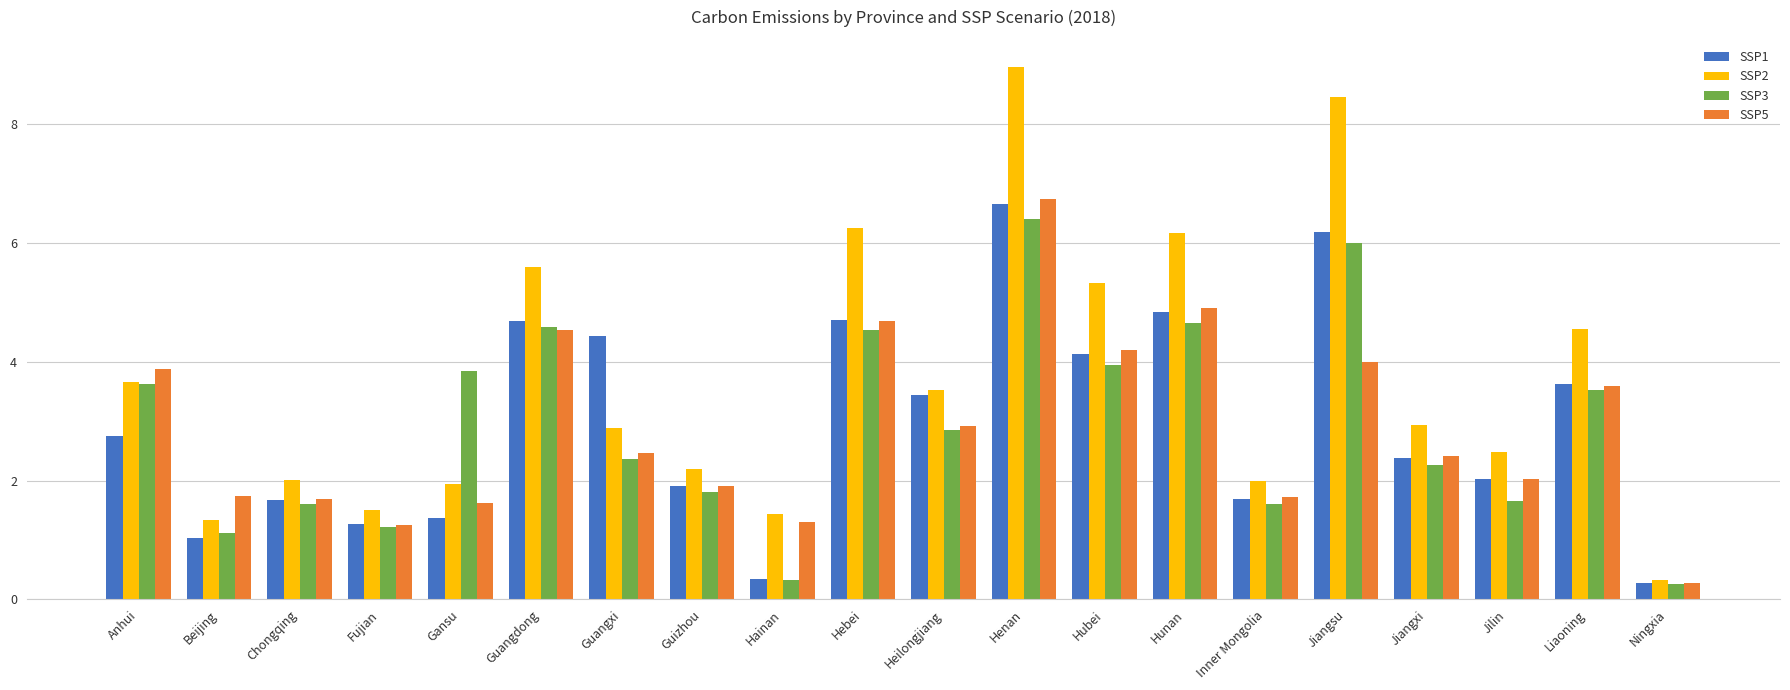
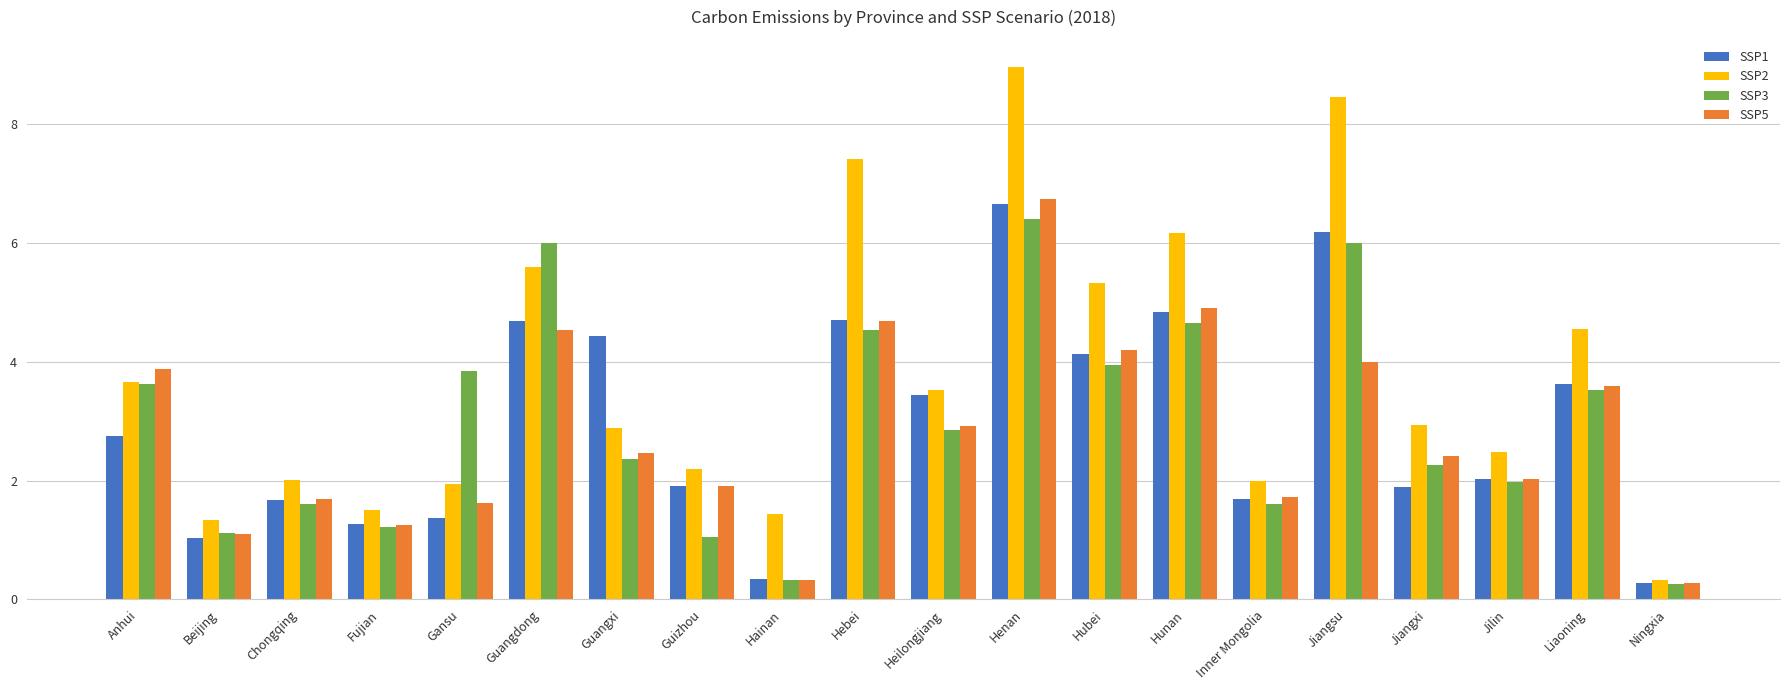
SSP5, Beijing: 1.7 -> 1.1
SSP3, Guangdong: 4.6 -> 6.0
SSP3, Guizhou: 1.8 -> 1.0
SSP5, Hainan: 1.3 -> 0.3
SSP2, Hebei: 6.3 -> 7.4
SSP1, Jiangxi: 2.4 -> 1.9
SSP3, Jilin: 1.7 -> 2.0
